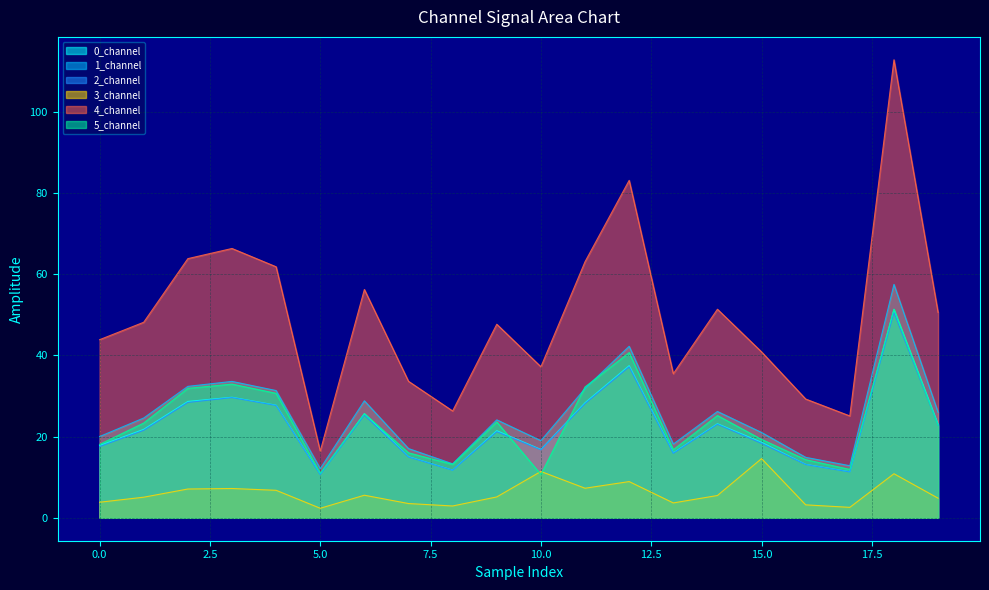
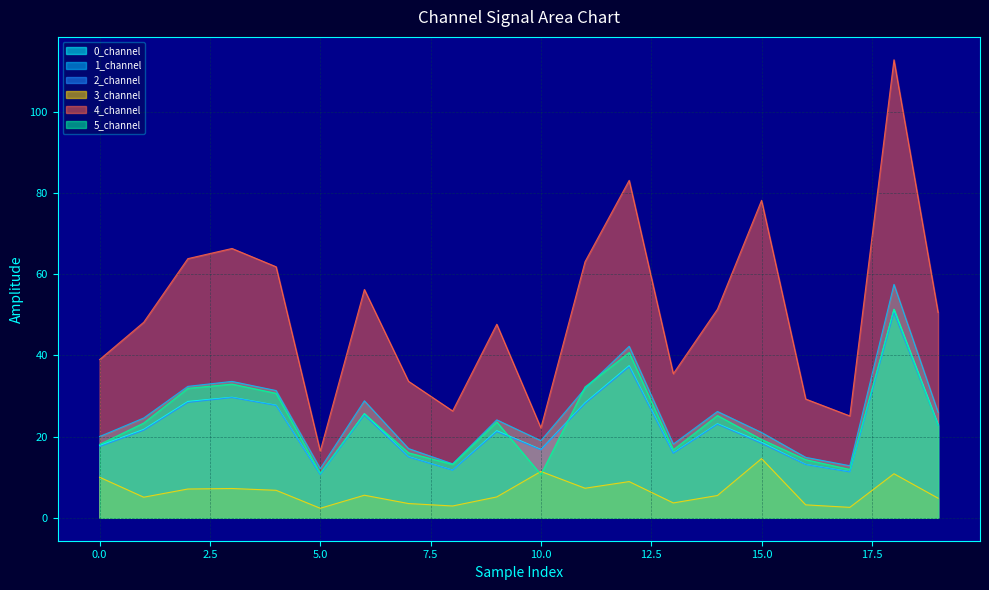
3_channel, 0.0: 4 -> 10
4_channel, 0.0: 44 -> 39
4_channel, 10.0: 37 -> 22
4_channel, 15.0: 41 -> 78
